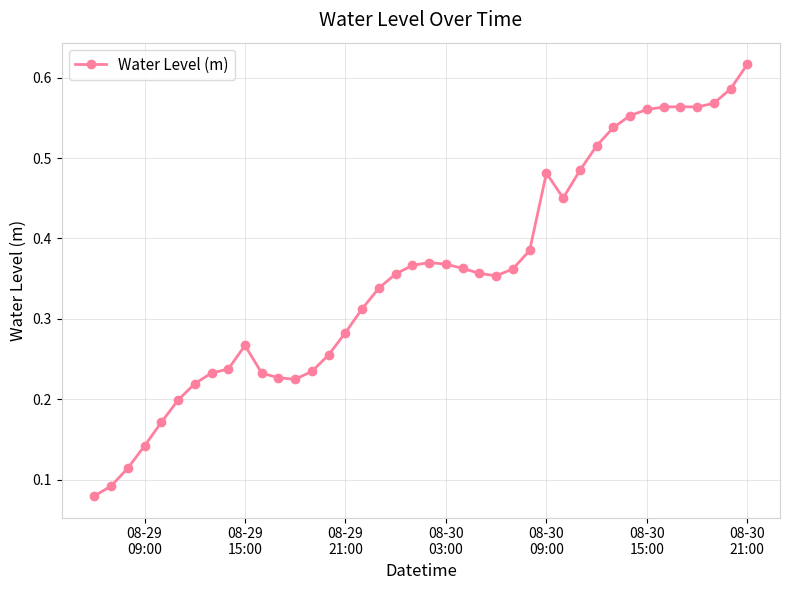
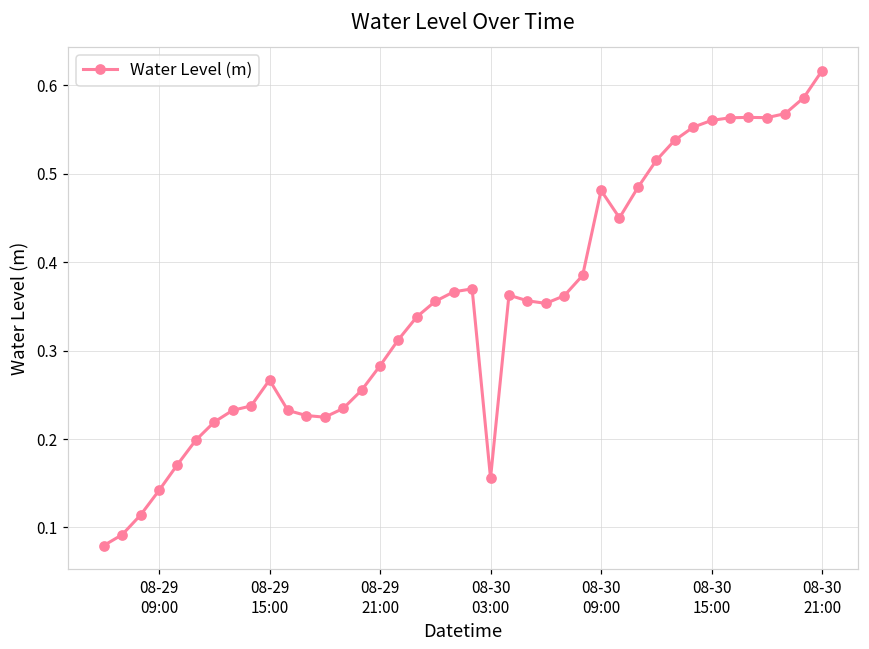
08-30 03:00: 0.37 -> 0.16
